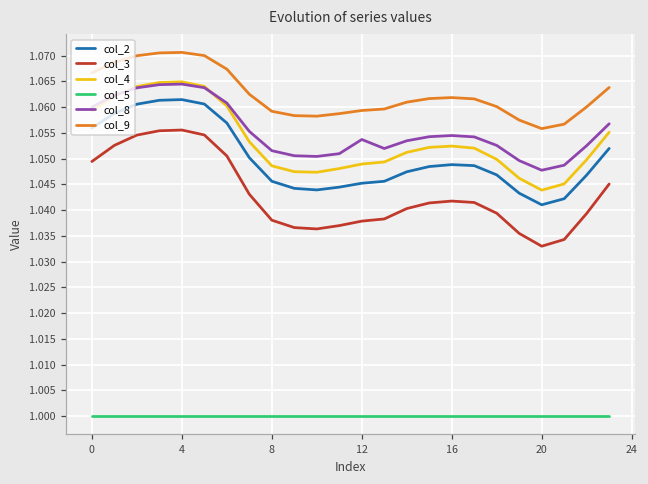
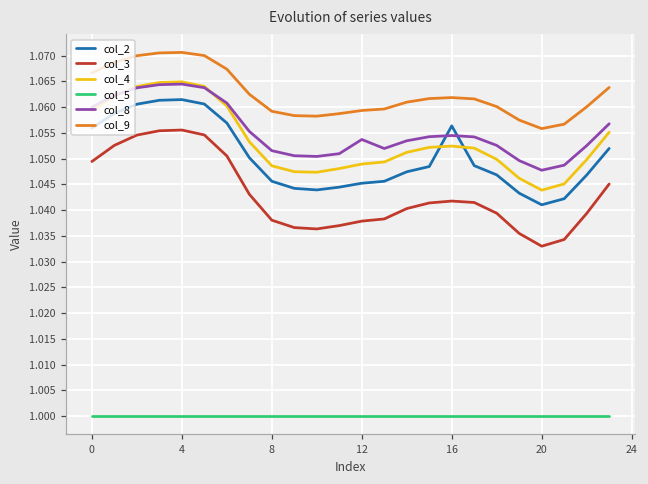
col_2, 16: 1.049 -> 1.056
